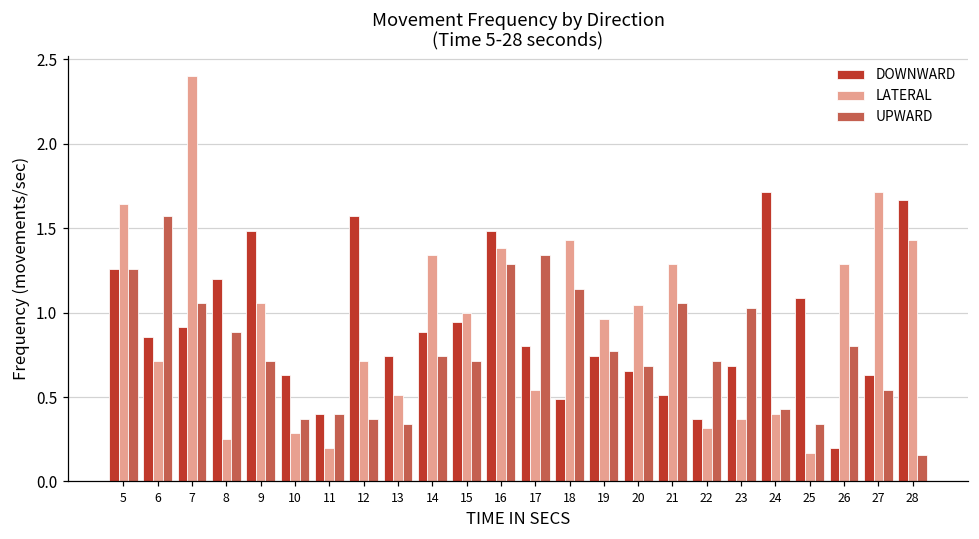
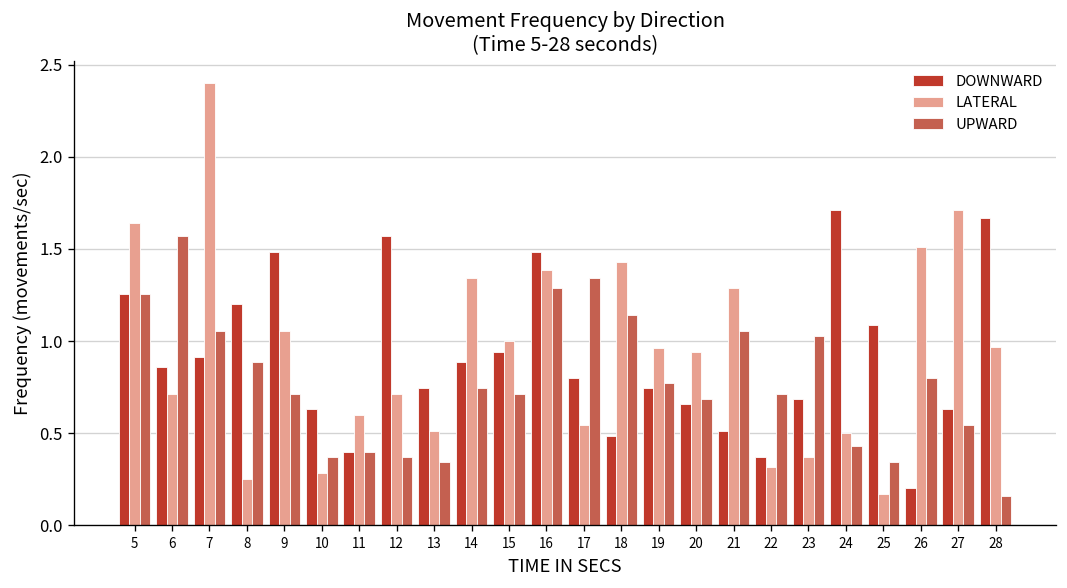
LATERAL, 11: 0.2 -> 0.6
LATERAL, 20: 1.05 -> 0.94
LATERAL, 24: 0.4 -> 0.5
LATERAL, 26: 1.29 -> 1.51
LATERAL, 28: 1.43 -> 0.97
